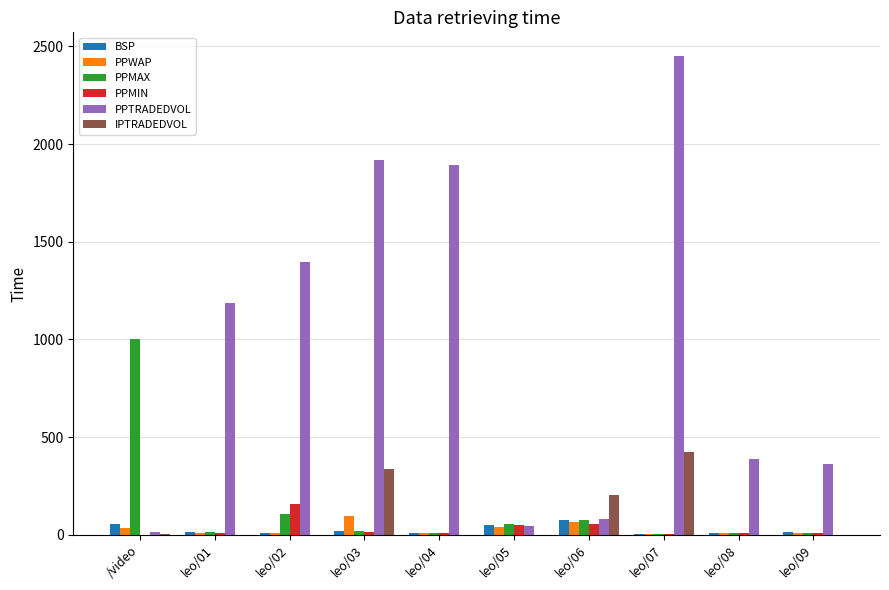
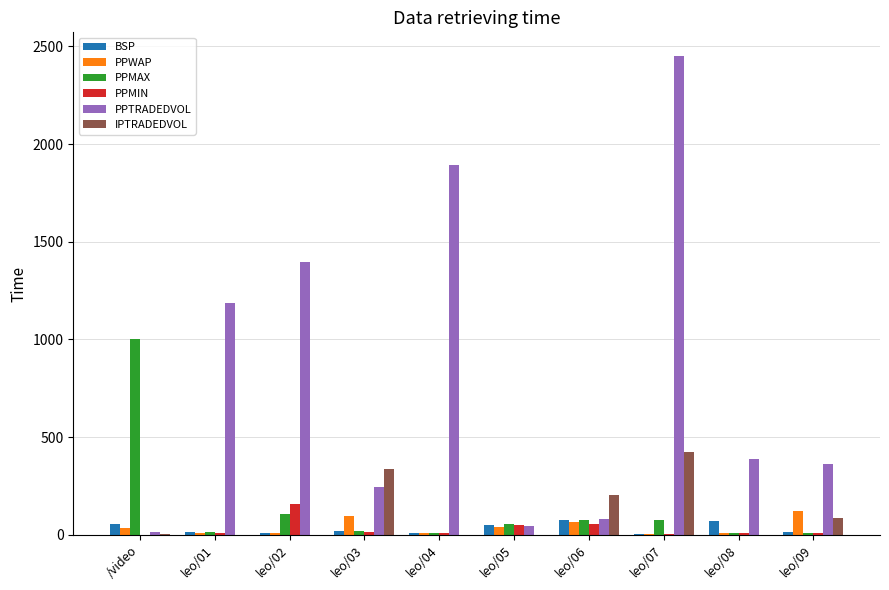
PPTRADEDVOL, leo/03: 1920 -> 250
PPMAX, leo/07: 0 -> 80
BSP, leo/08: 10 -> 70
PPWAP, leo/09: 10 -> 120
IPTRADEDVOL, leo/09: 0 -> 90
